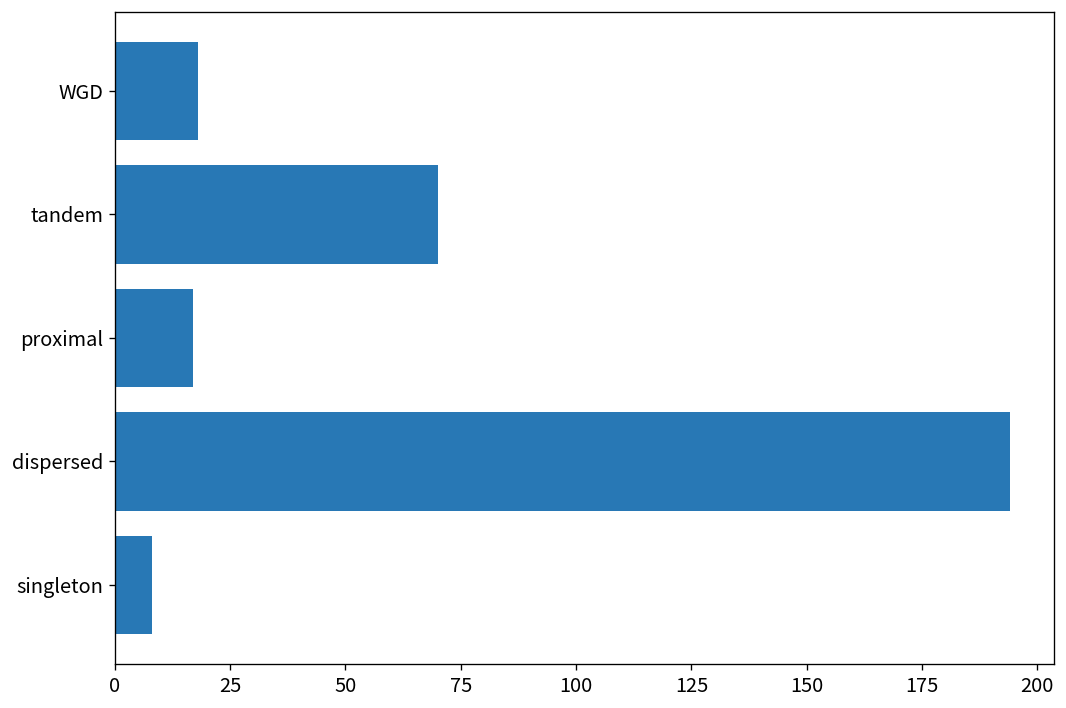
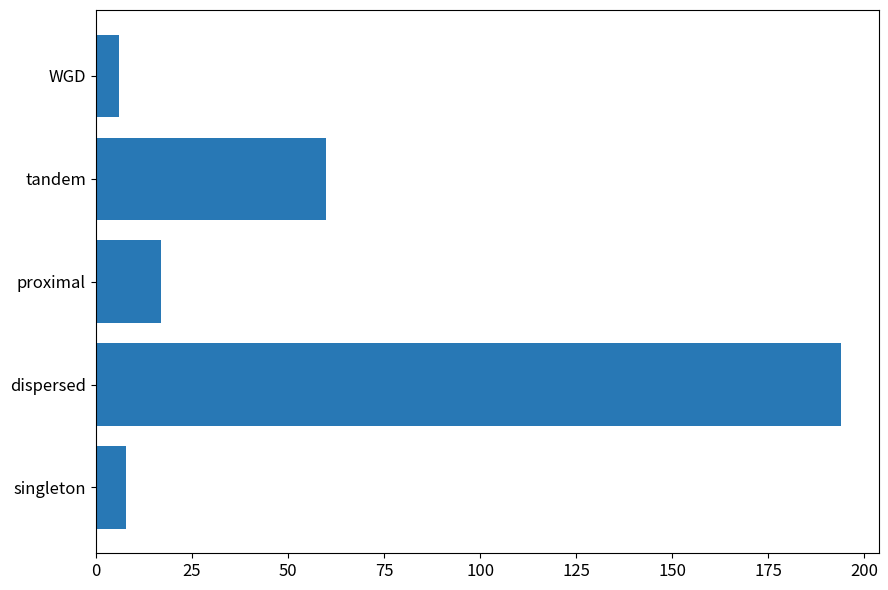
WGD: 18 -> 6
tandem: 70 -> 60
